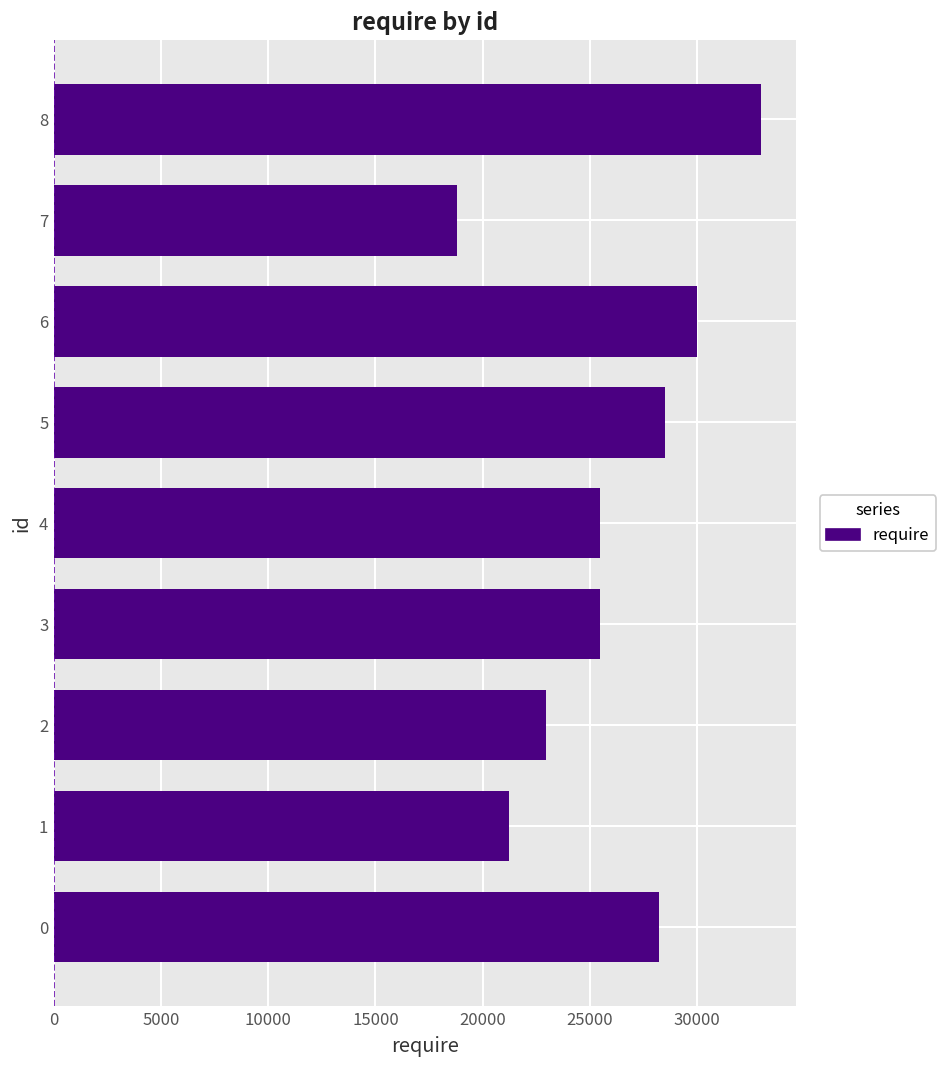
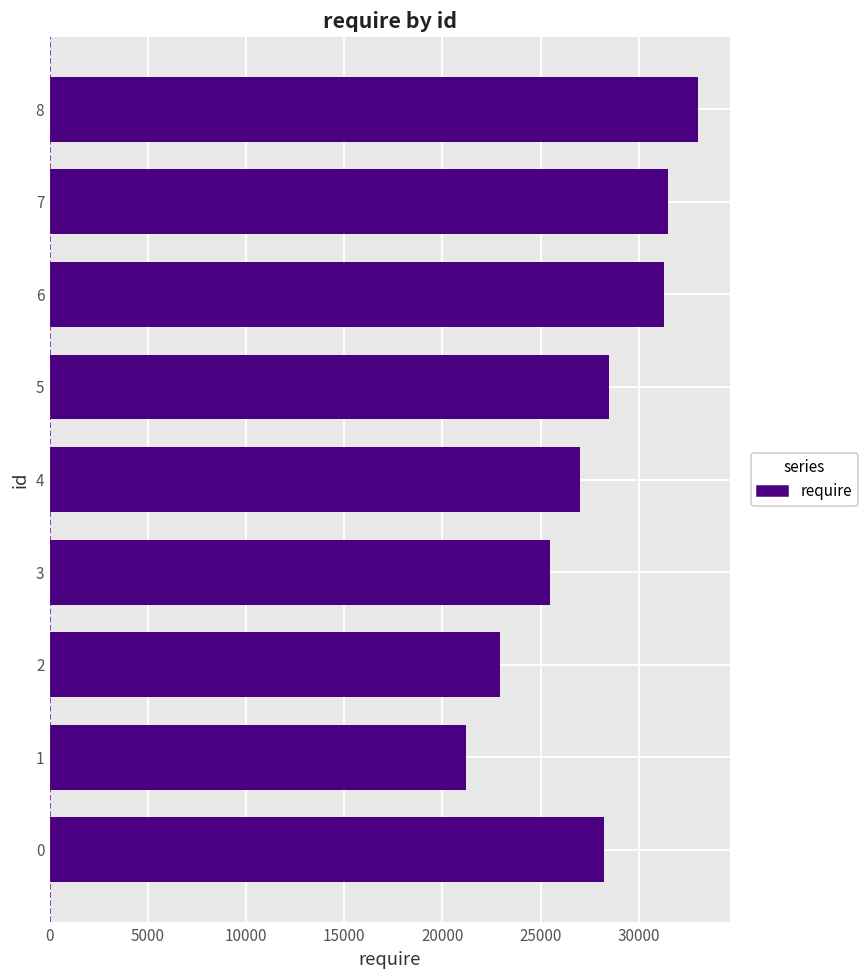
7: 18800 -> 31500
6: 30000 -> 31300
4: 25500 -> 27000
